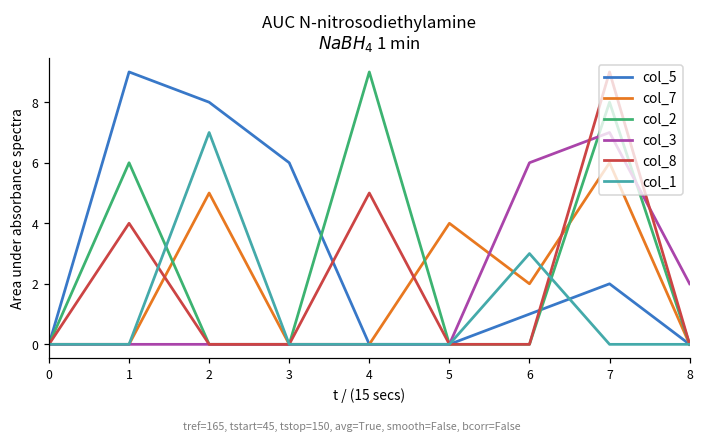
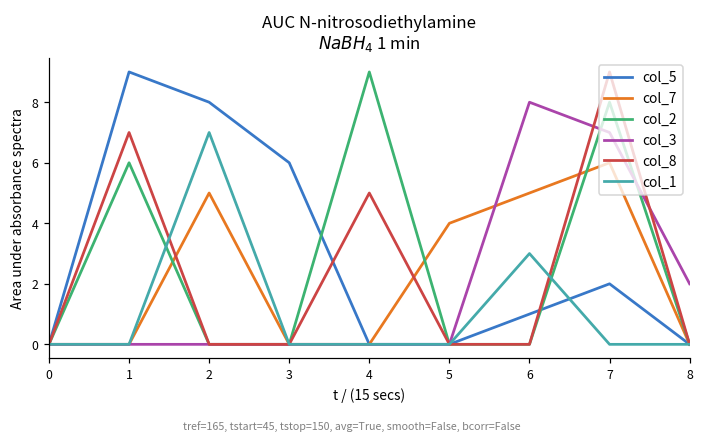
col_8, 1: 4 -> 7
col_7, 6: 2 -> 5
col_3, 6: 6 -> 8
